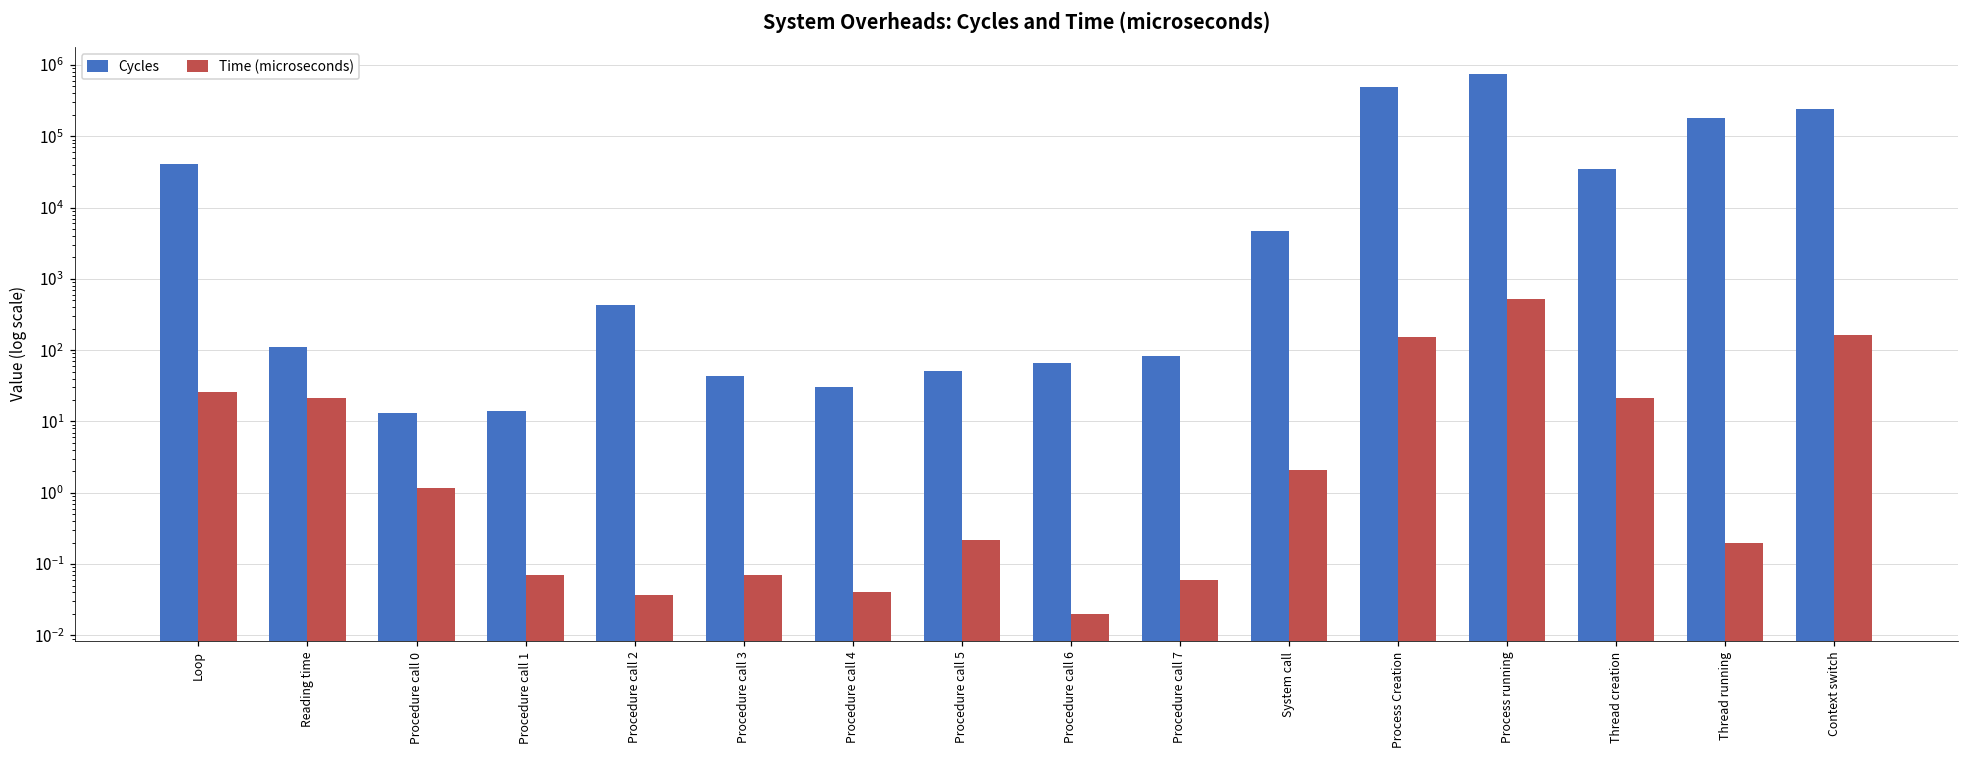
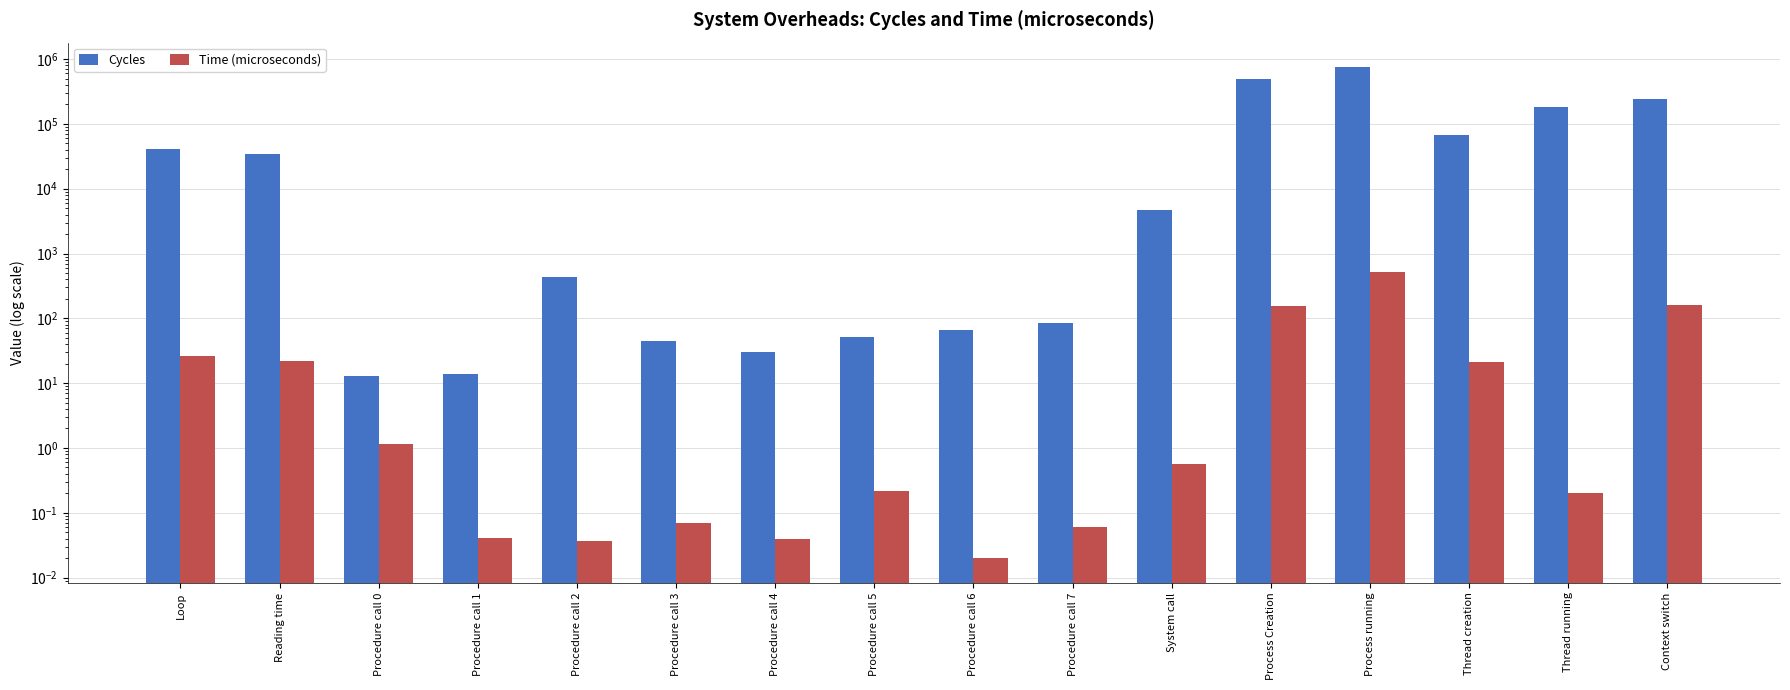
Cycles, Reading time: 110 -> 30000
Time (microseconds), Procedure call 1: 0.07 -> 0.04
Time (microseconds), System call: 2.1 -> 0.6
Cycles, Thread creation: 40000 -> 70000
